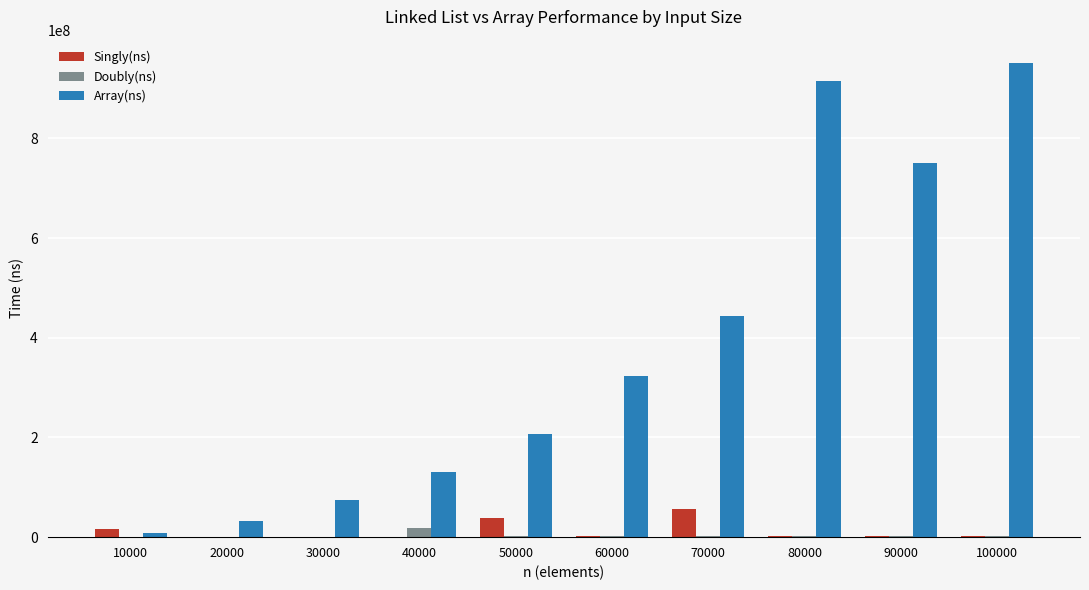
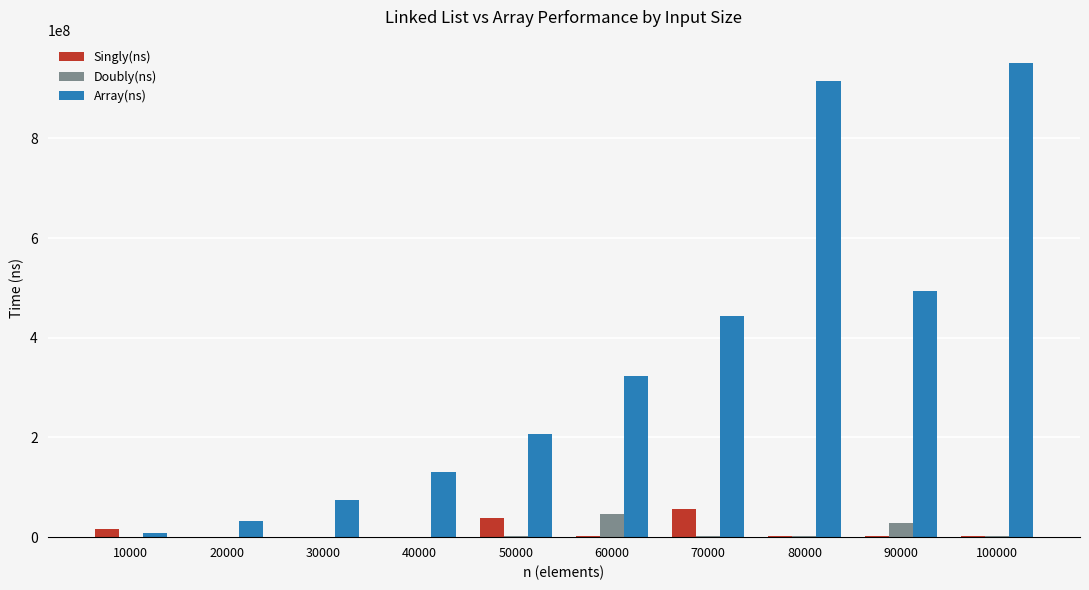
Doubly(ns), 40000: 20000000 -> 0
Doubly(ns), 60000: 0 -> 50000000
Doubly(ns), 90000: 0 -> 30000000
Array(ns), 90000: 750000000 -> 490000000
